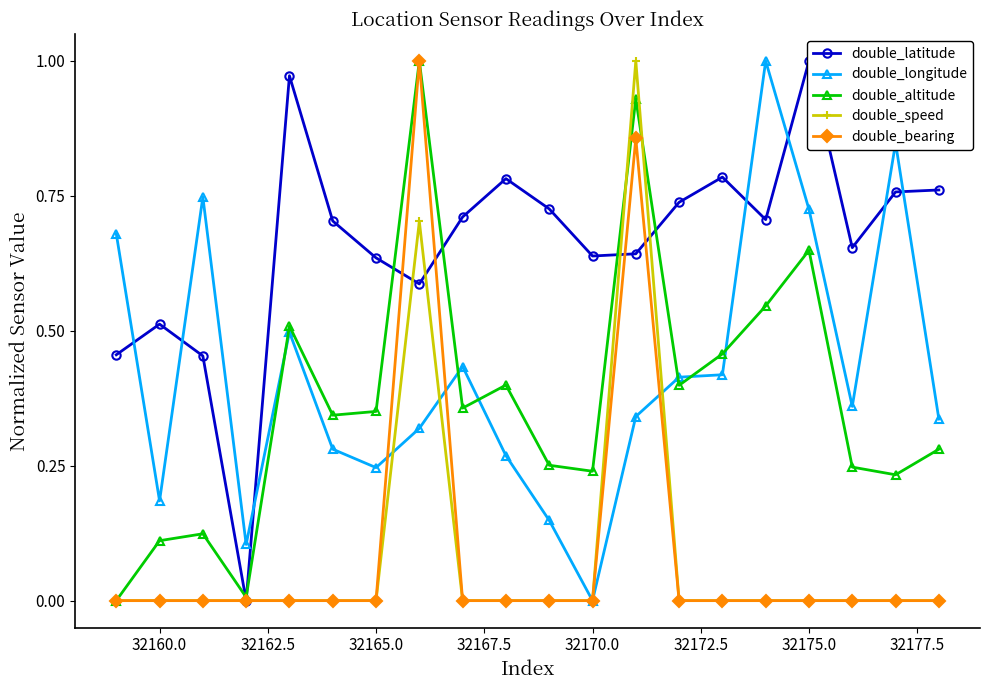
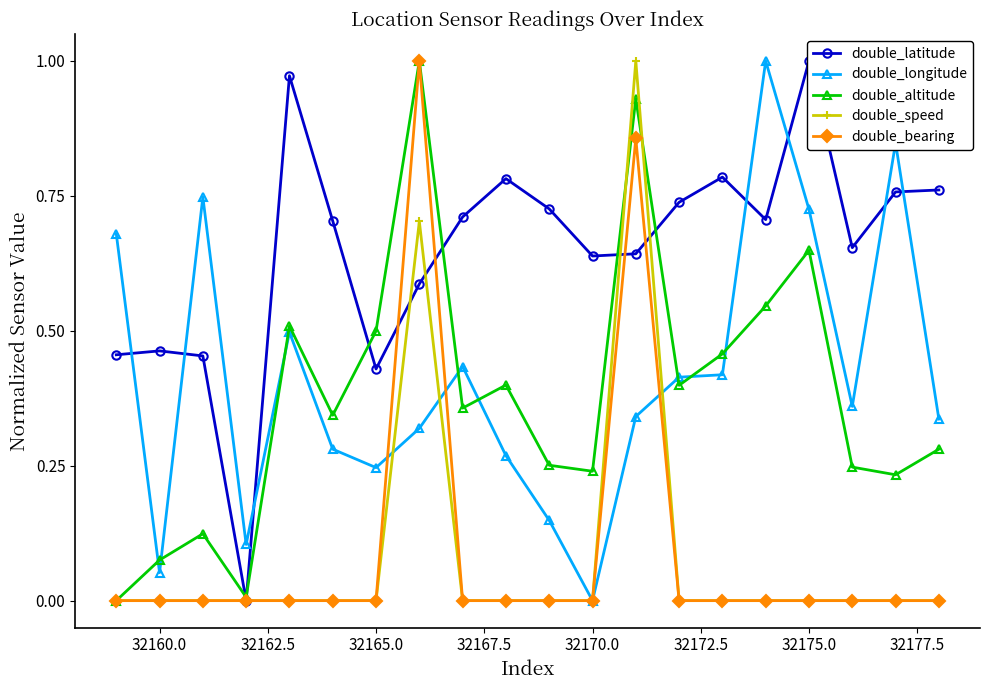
double_latitude, 32160.0: 0.51 -> 0.46
double_longitude, 32160.0: 0.18 -> 0.05
double_altitude, 32160.0: 0.11 -> 0.08
double_latitude, 32165.0: 0.64 -> 0.43
double_altitude, 32165.0: 0.35 -> 0.50
